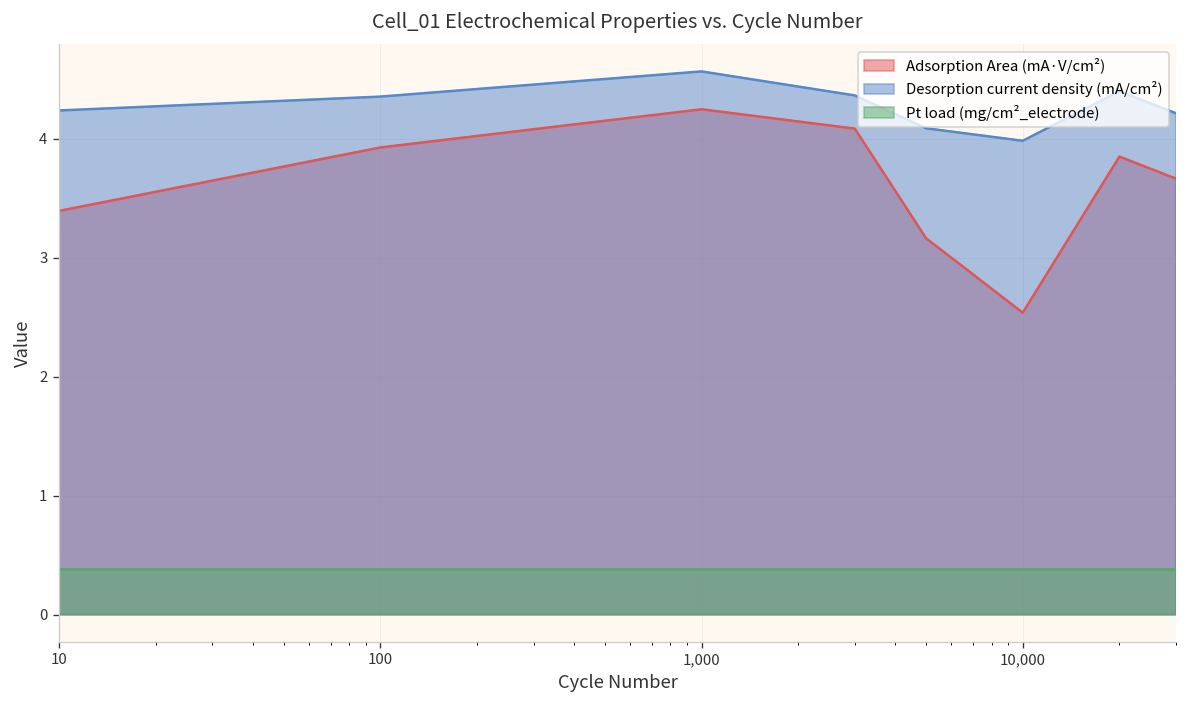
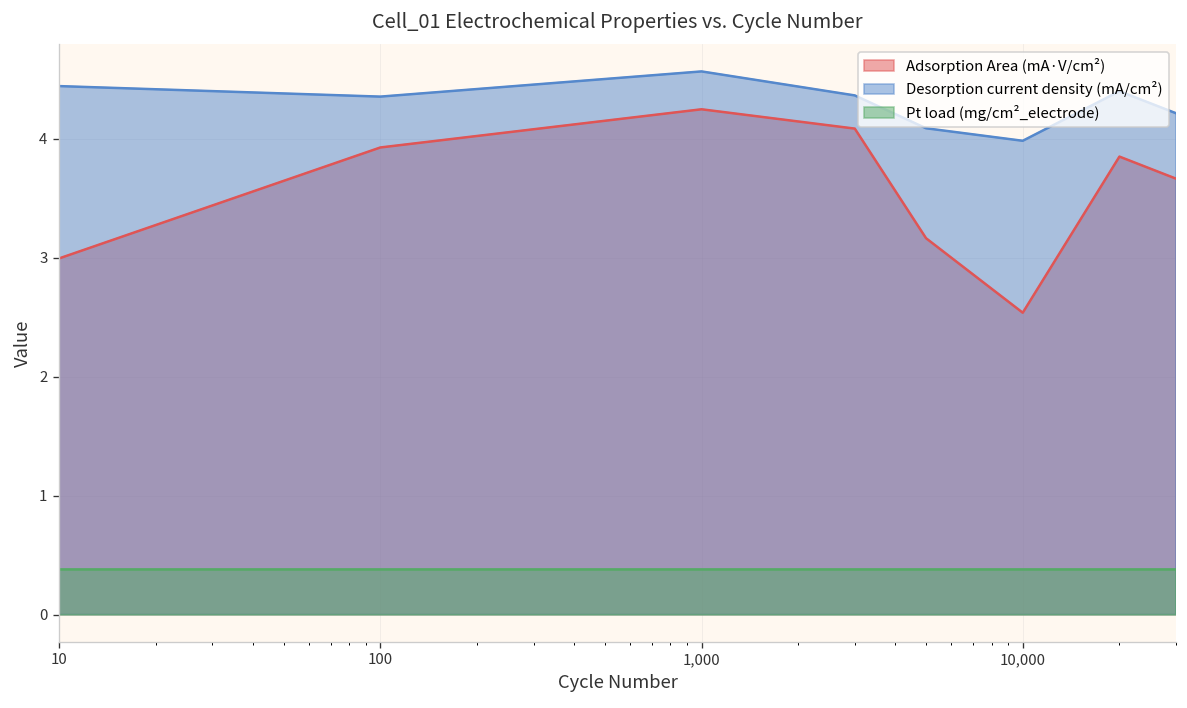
Adsorption Area (mA·V/cm²), 10: 3.4 -> 3.0
Desorption current density (mA/cm²), 10: 4.2 -> 4.4
